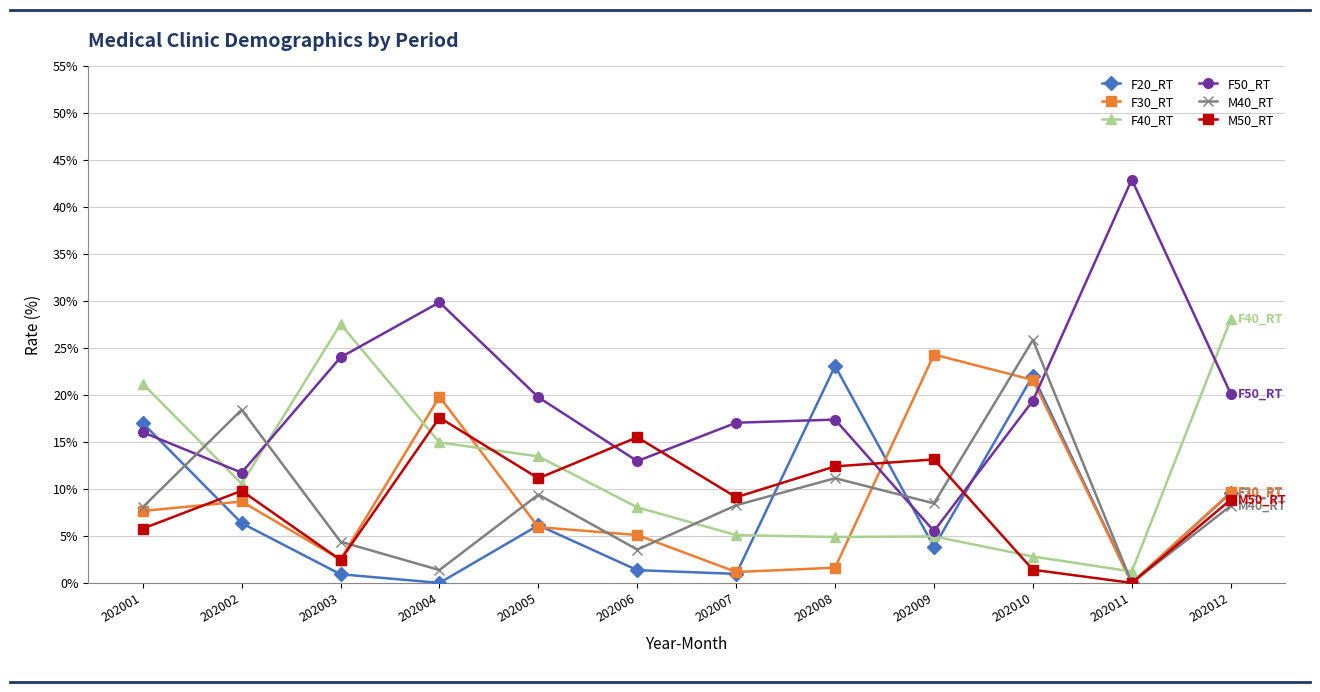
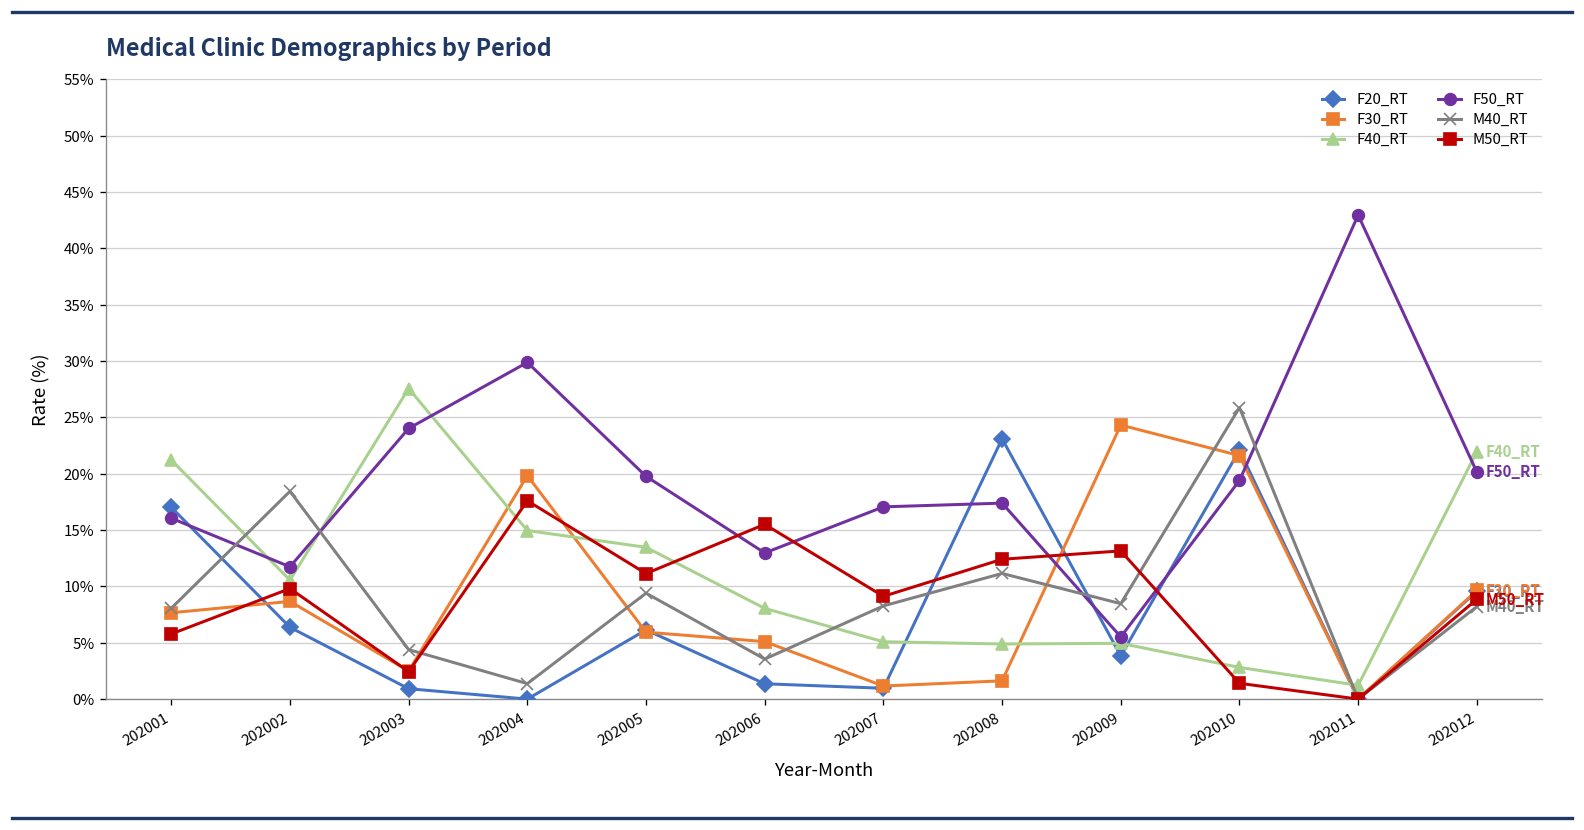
F40_RT, 202012: 28% -> 22%
